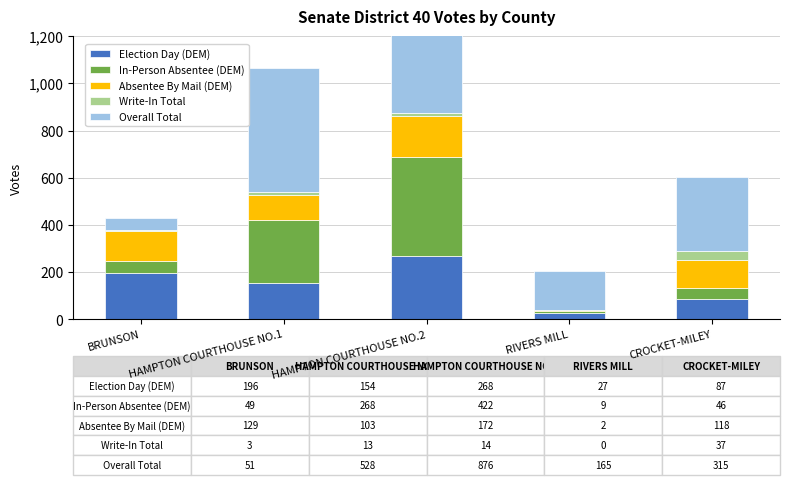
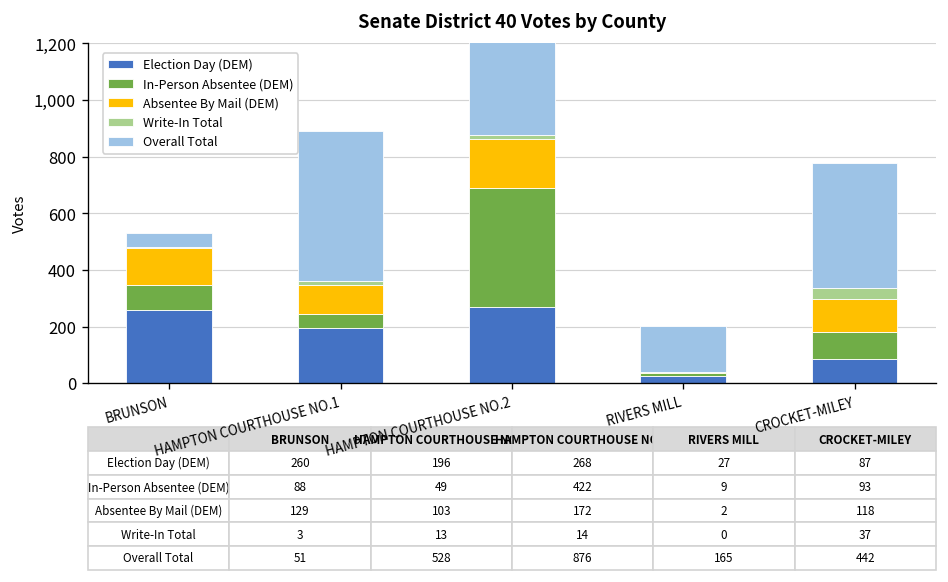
Election Day (DEM), BRUNSON: 196 -> 260
In-Person Absentee (DEM), BRUNSON: 49 -> 88
Election Day (DEM), HAMPTON COURTHOUSE NO.1: 154 -> 196
In-Person Absentee (DEM), HAMPTON COURTHOUSE NO.1: 268 -> 49
In-Person Absentee (DEM), CROCKET-MILEY: 46 -> 93
Overall Total, CROCKET-MILEY: 315 -> 442
